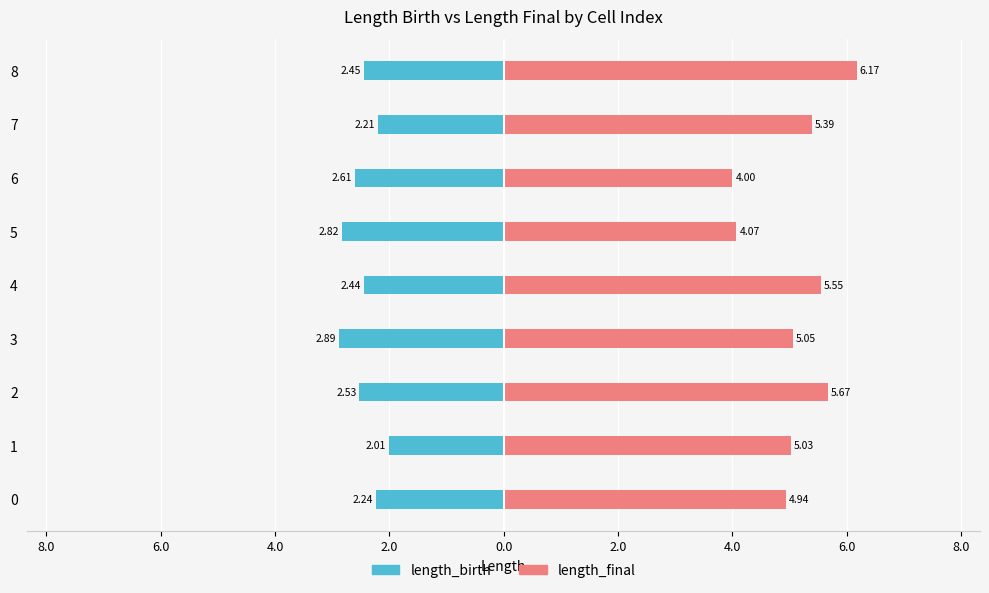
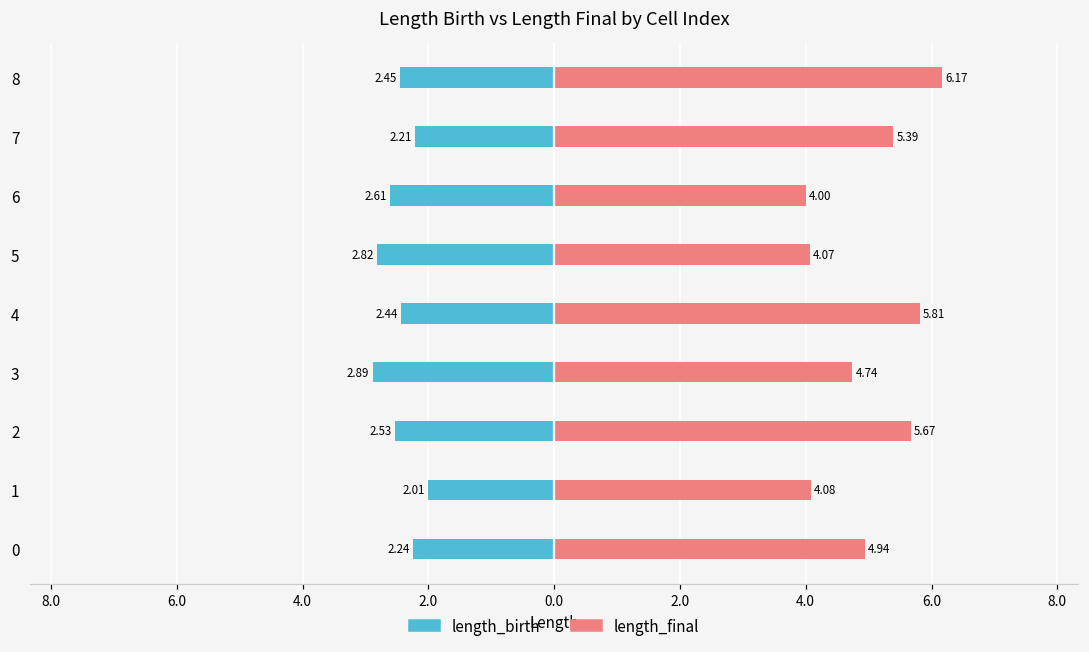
length_final, 4: 5.55 -> 5.81
length_final, 3: 5.05 -> 4.74
length_final, 1: 5.03 -> 4.08
